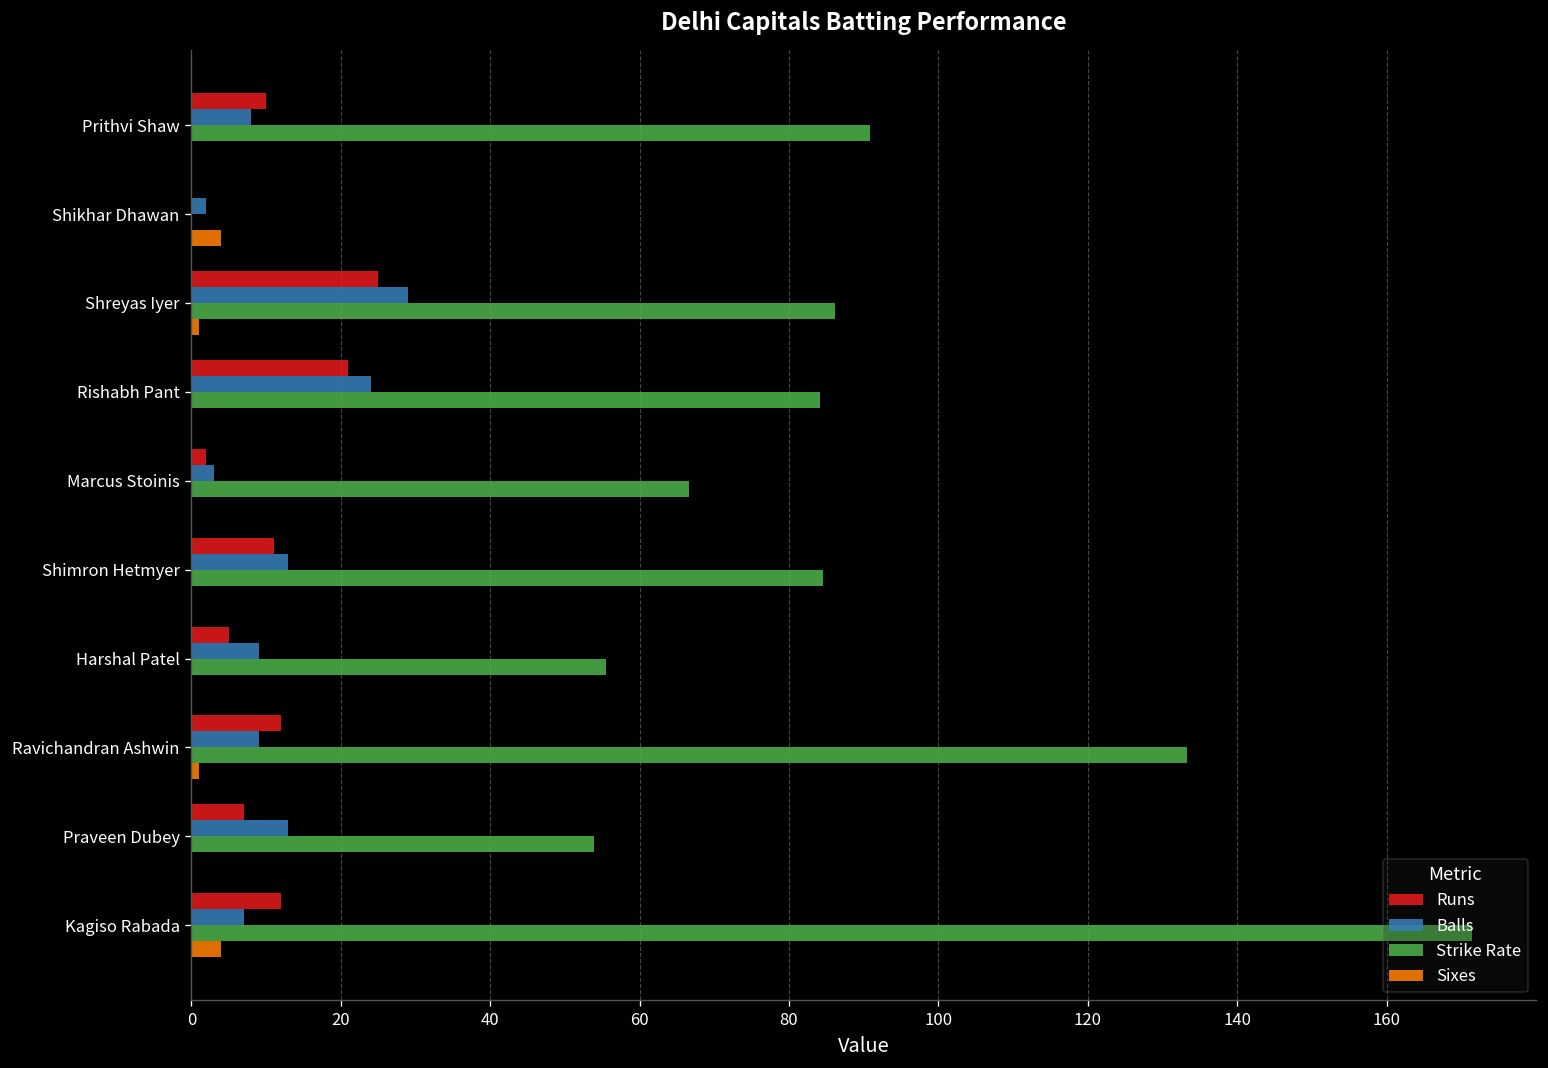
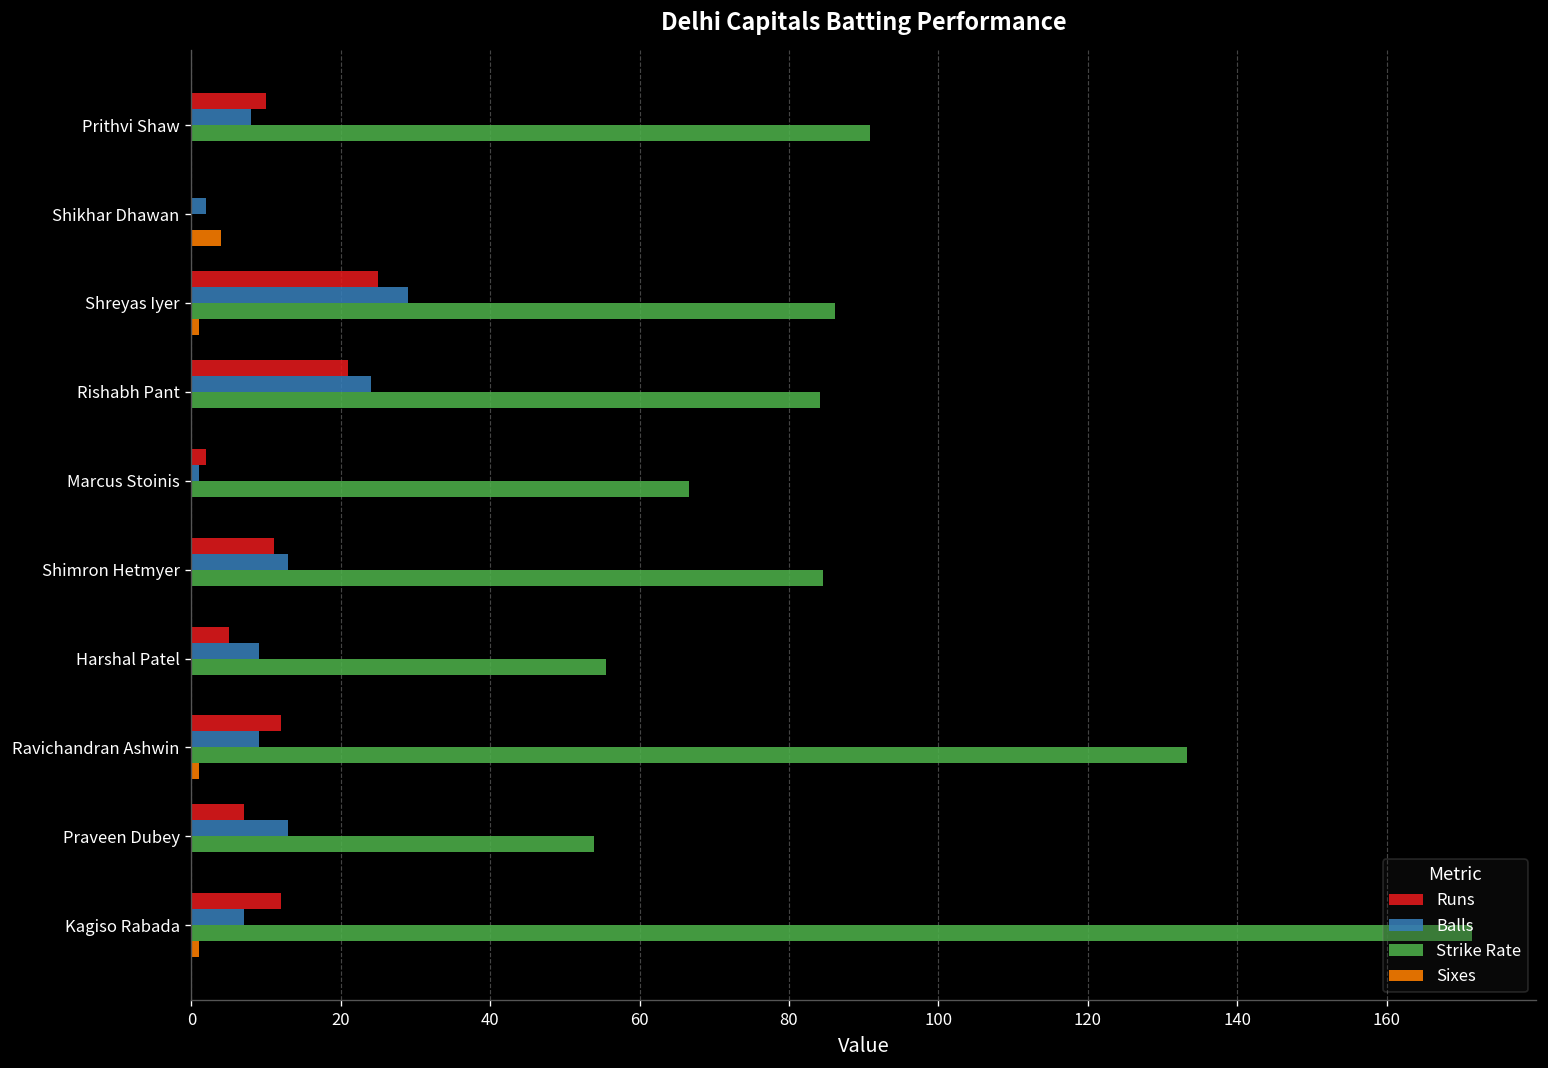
Balls, Marcus Stoinis: 3 -> 1
Sixes, Kagiso Rabada: 4 -> 1
